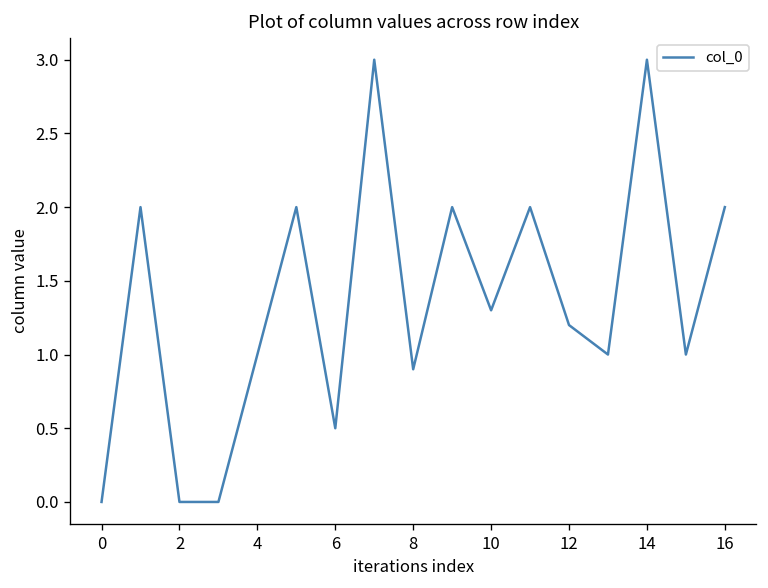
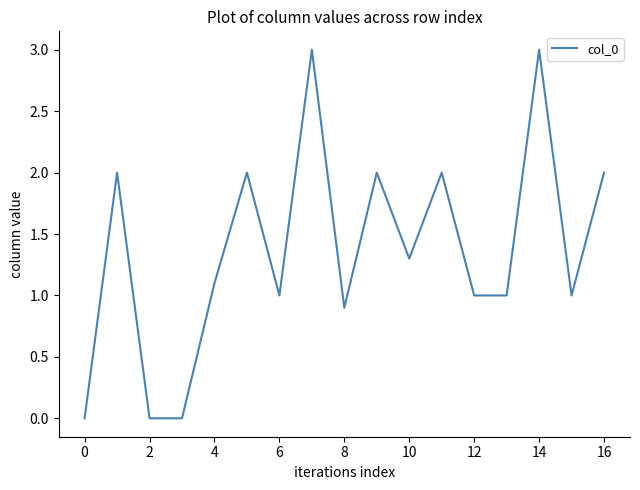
4: 1.0 -> 1.1
6: 0.5 -> 1.0
12: 1.2 -> 1.0
